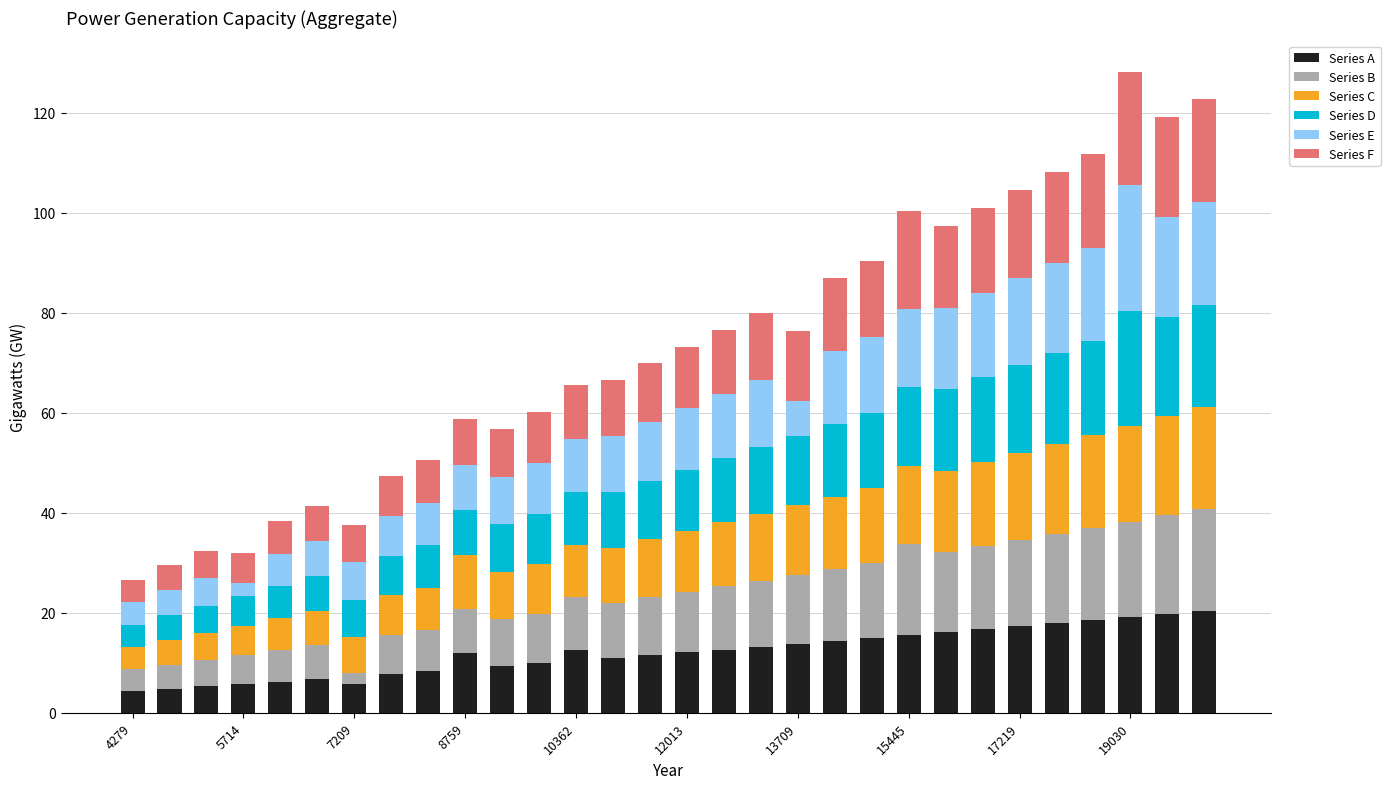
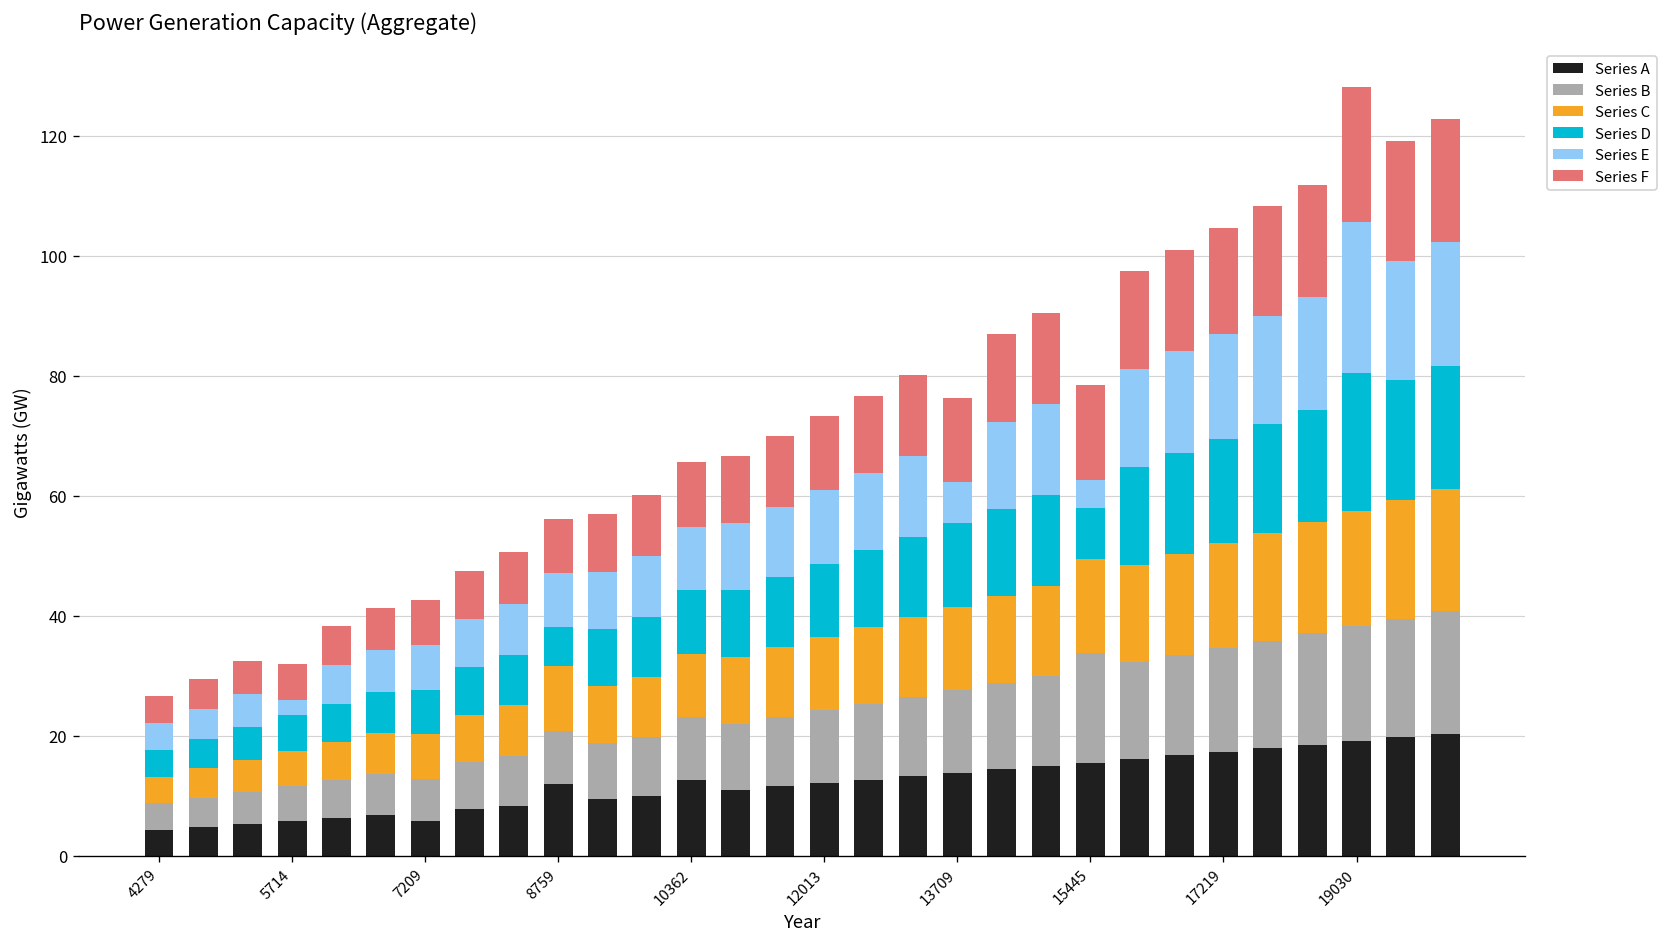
Series B, 7209: 2 -> 7
Series D, 8759: 9 -> 6
Series D, 15445: 16 -> 9
Series E, 15445: 16 -> 5
Series F, 15445: 20 -> 16
